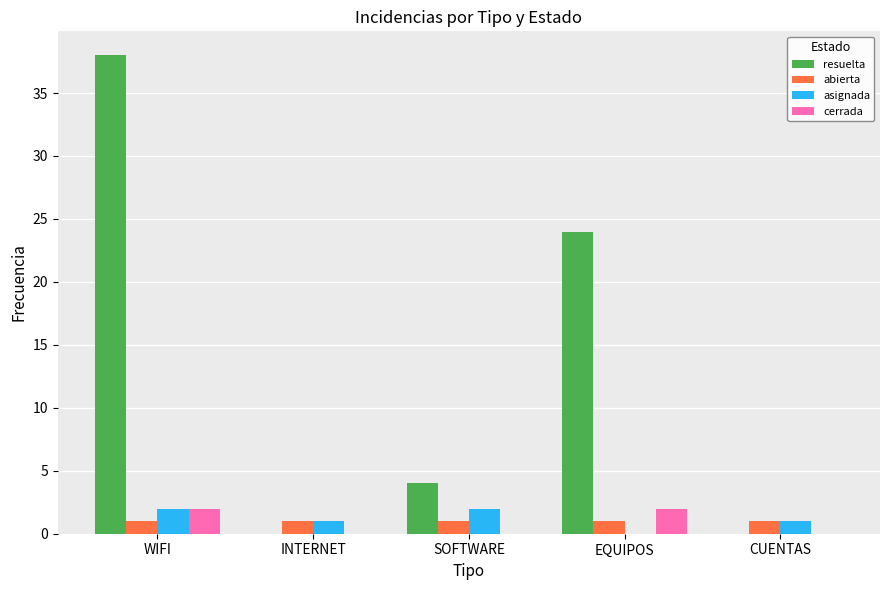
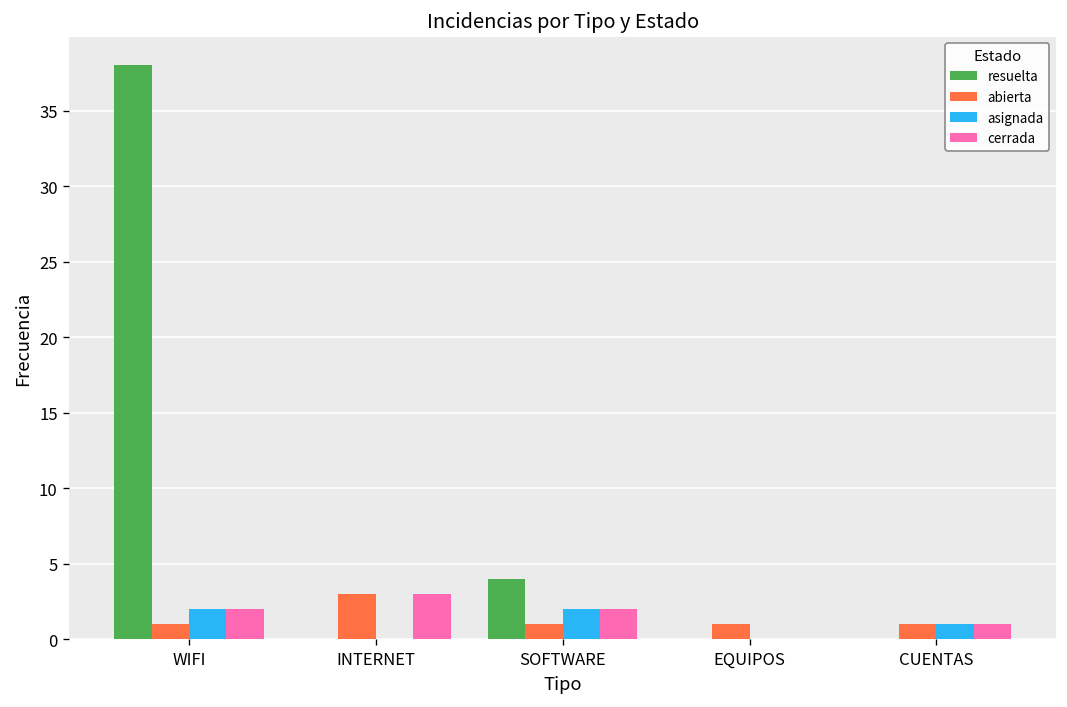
abierta, INTERNET: 1 -> 3
asignada, INTERNET: 1 -> 0
cerrada, INTERNET: 0 -> 3
cerrada, SOFTWARE: 0 -> 2
resuelta, EQUIPOS: 24 -> 0
cerrada, EQUIPOS: 2 -> 0
cerrada, CUENTAS: 0 -> 1
